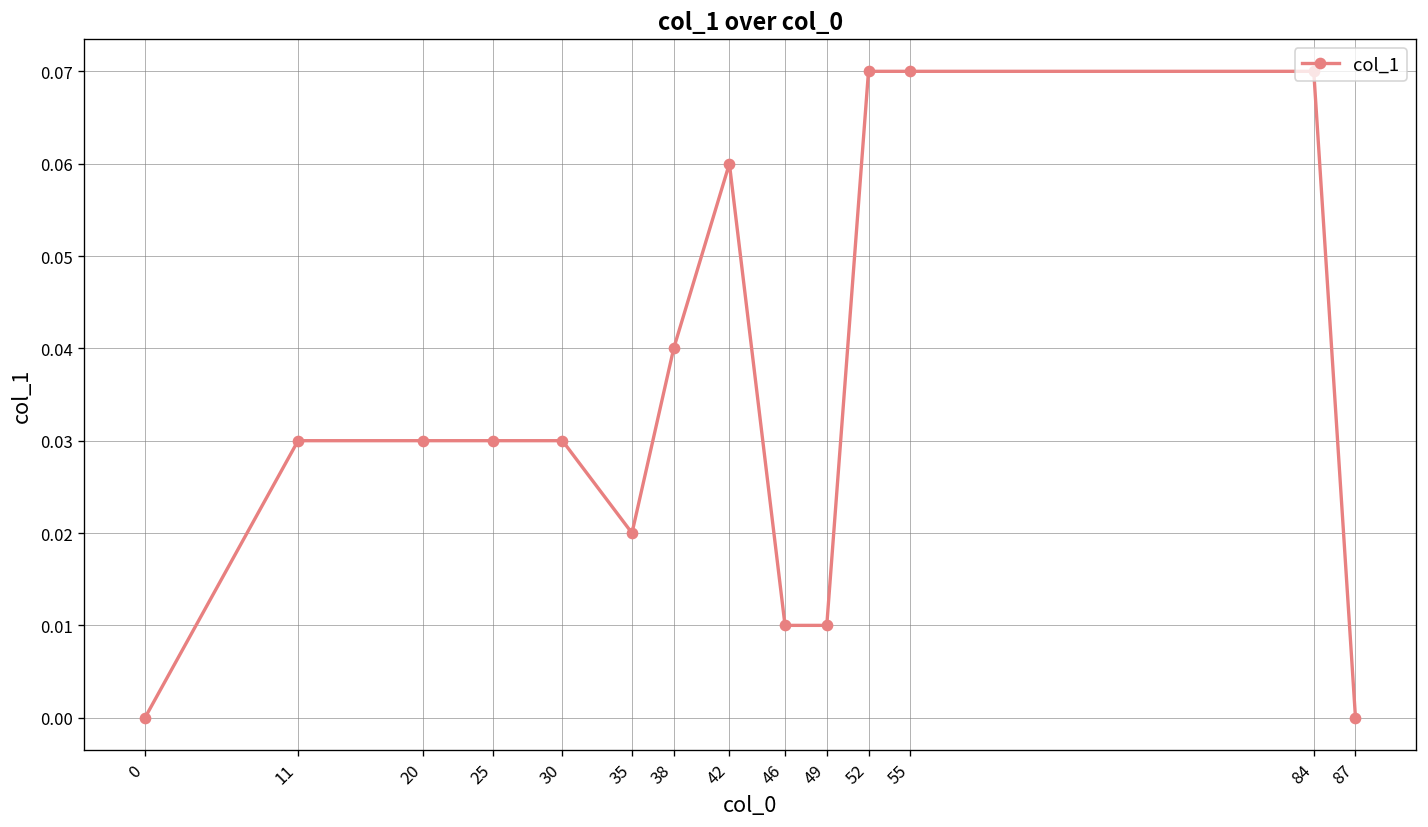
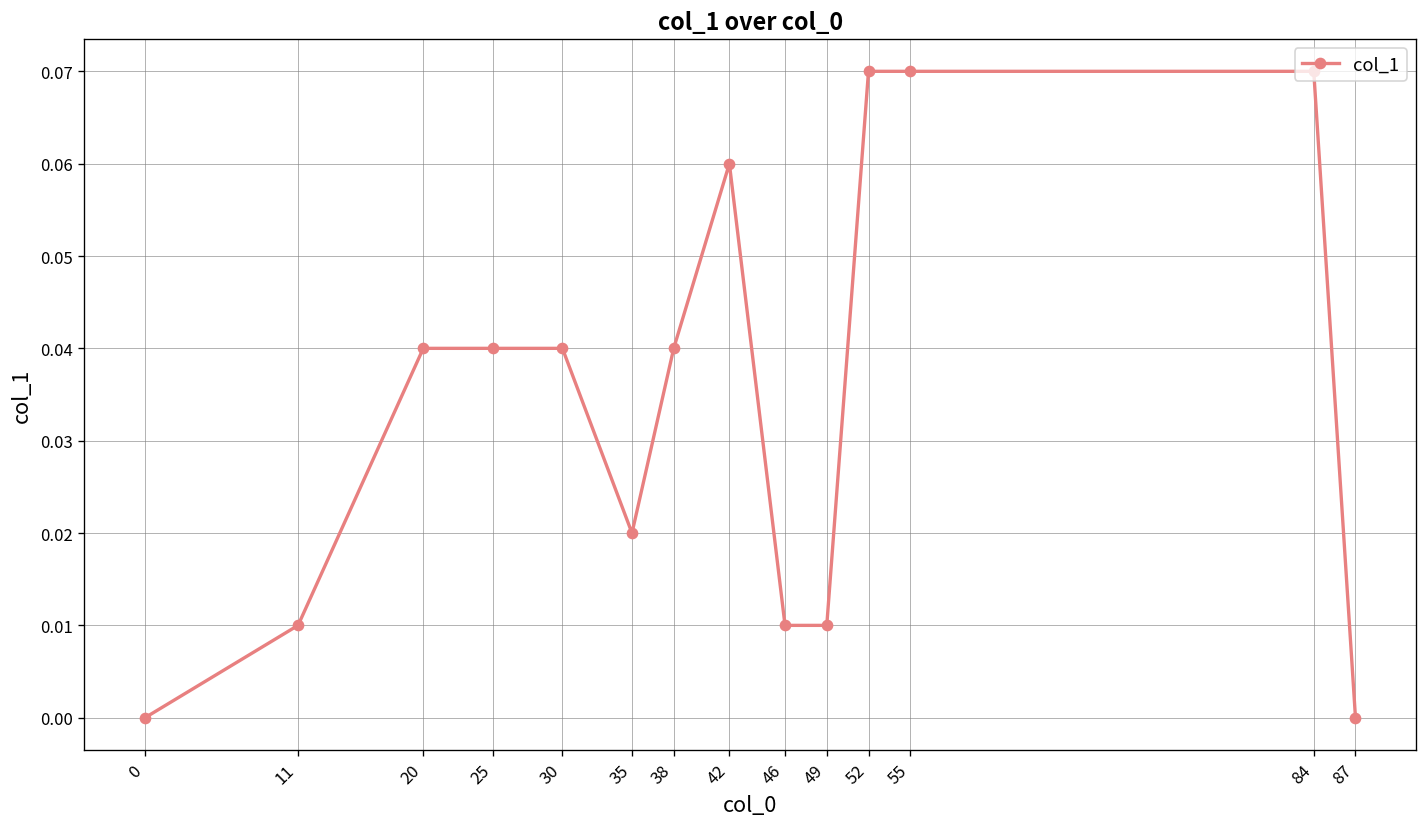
11: 0.03 -> 0.01
20: 0.03 -> 0.04
25: 0.03 -> 0.04
30: 0.03 -> 0.04
